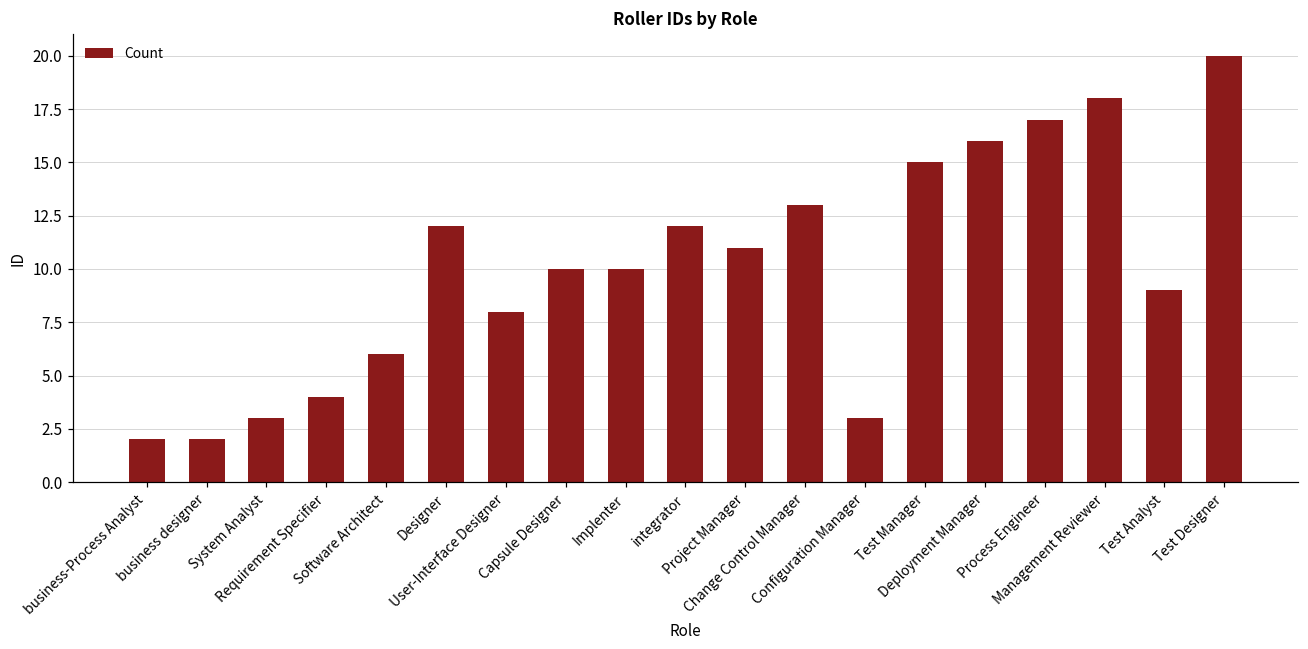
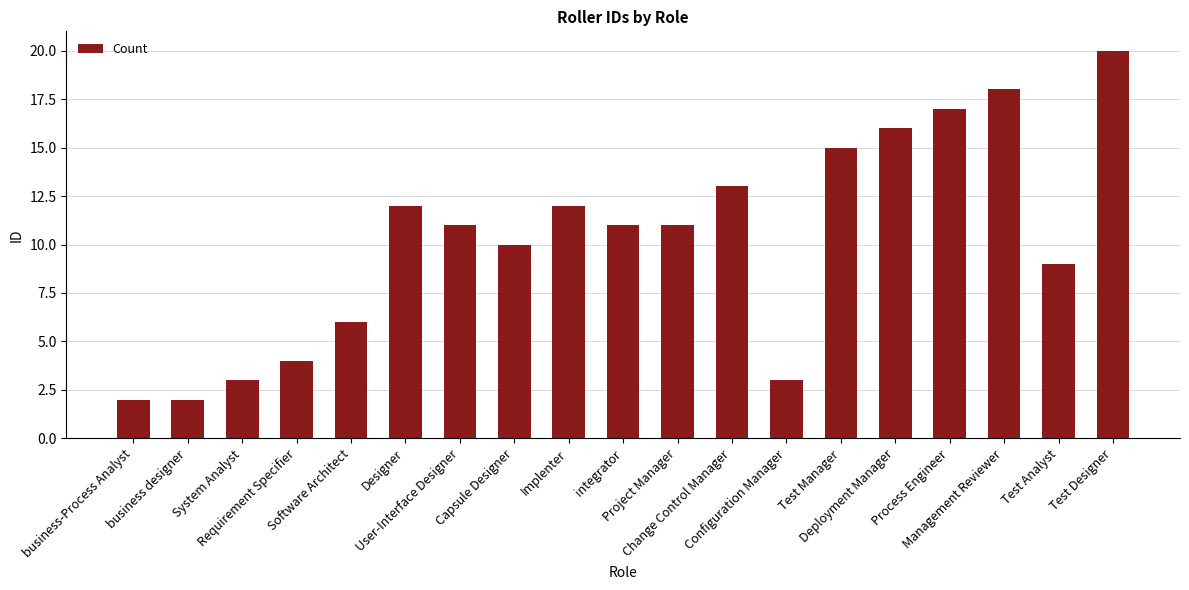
User-Interface Designer: 8 -> 11
Implenter: 10 -> 12
integrator: 12 -> 11
